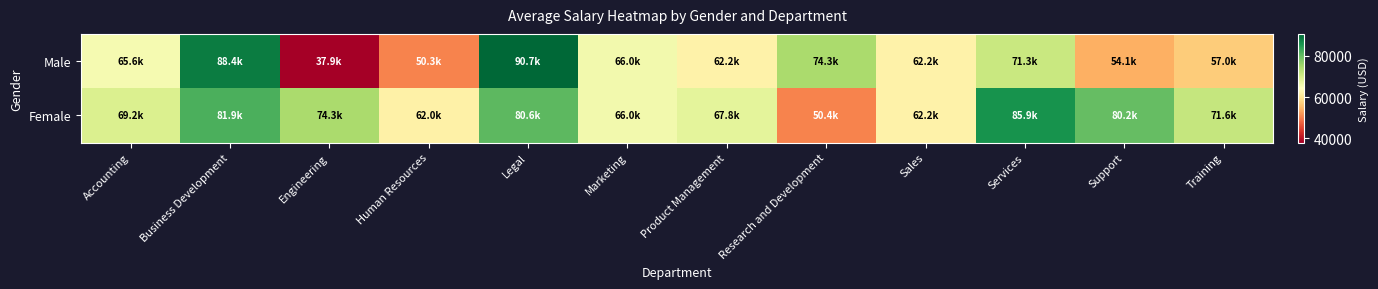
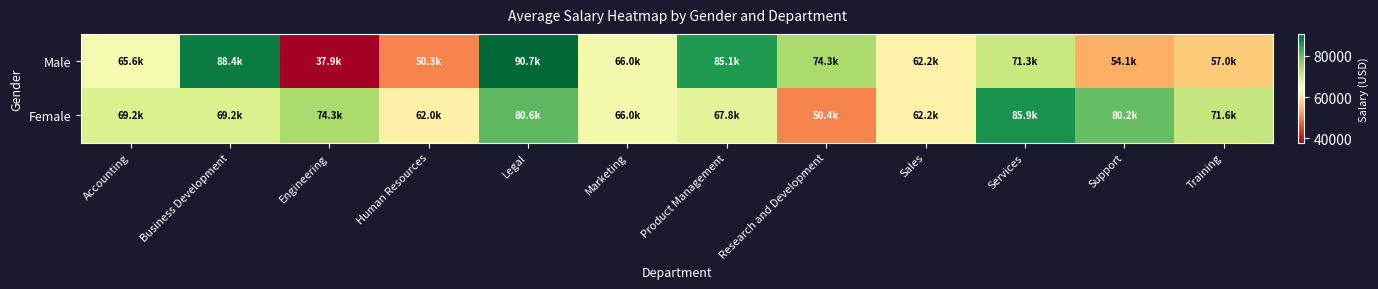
Male, Product Management: 62.2k -> 85.1k
Female, Business Development: 81.9k -> 69.2k
